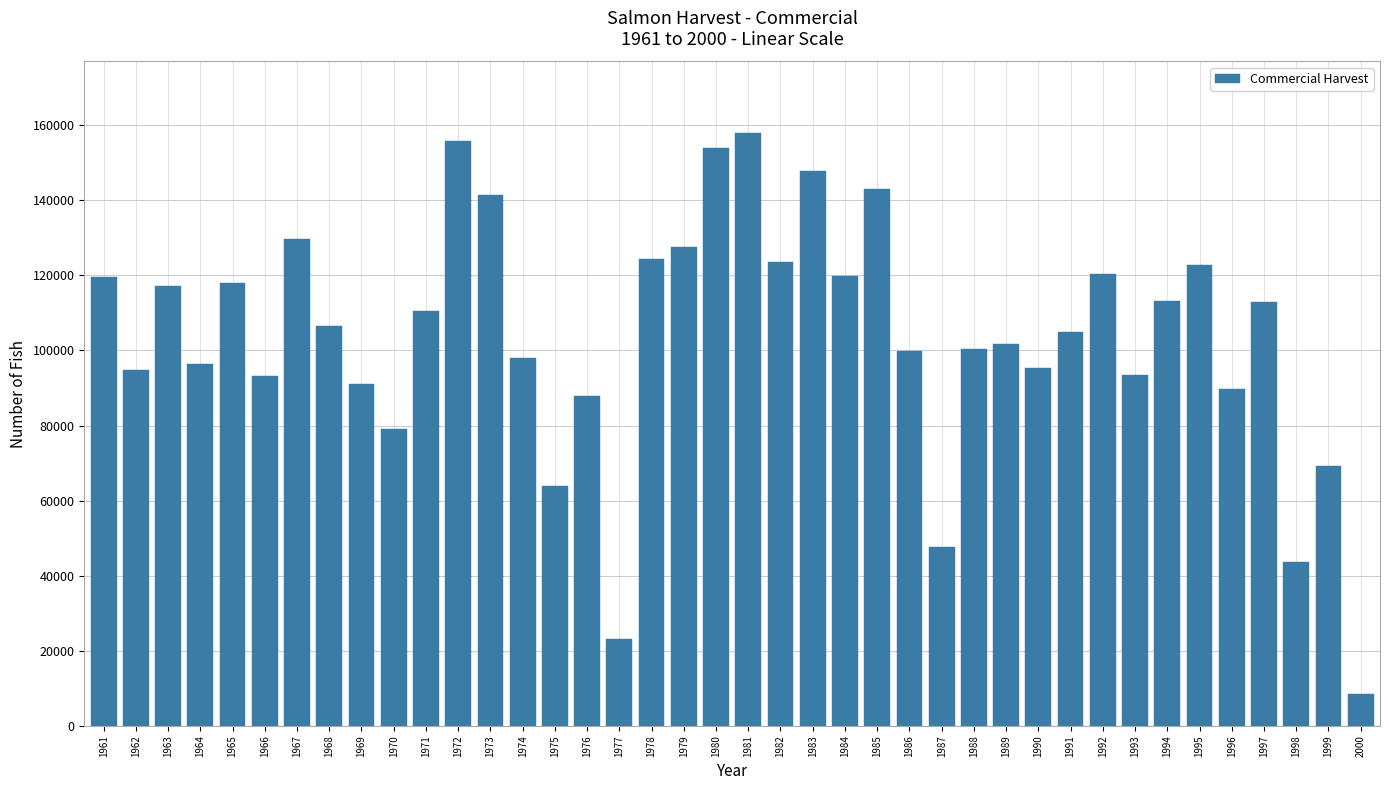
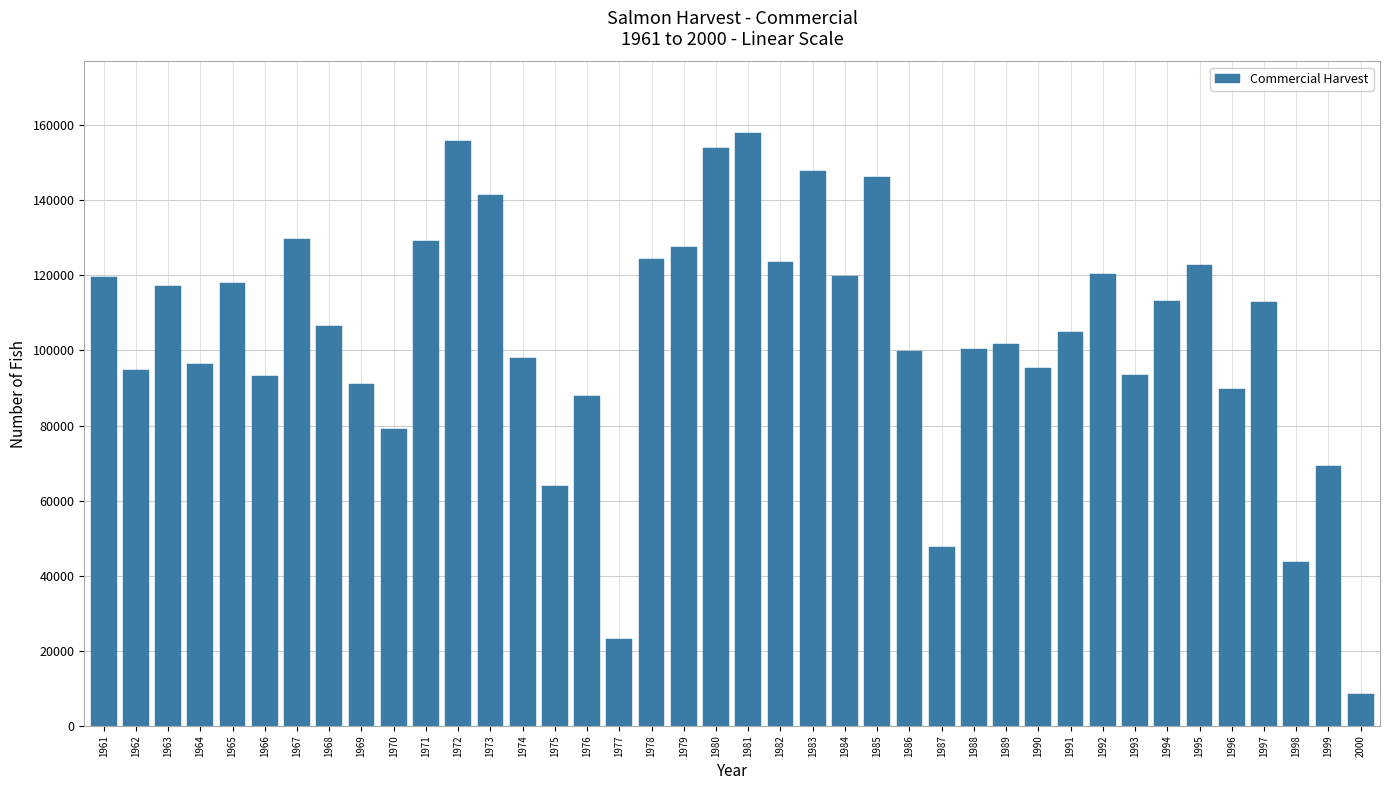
1971: 111000 -> 129000
1985: 143000 -> 146000
